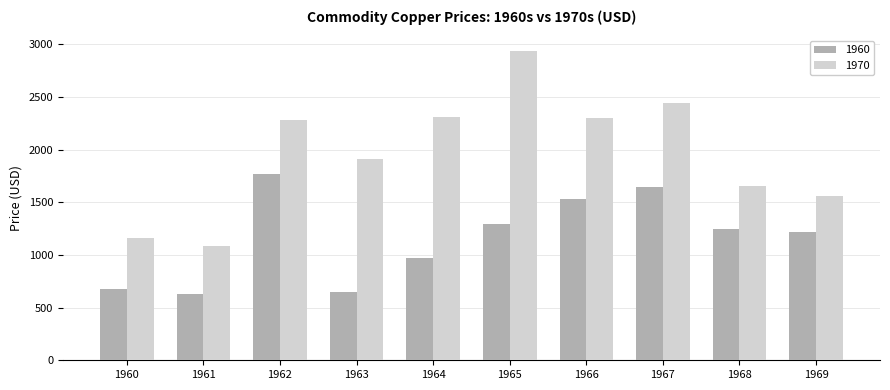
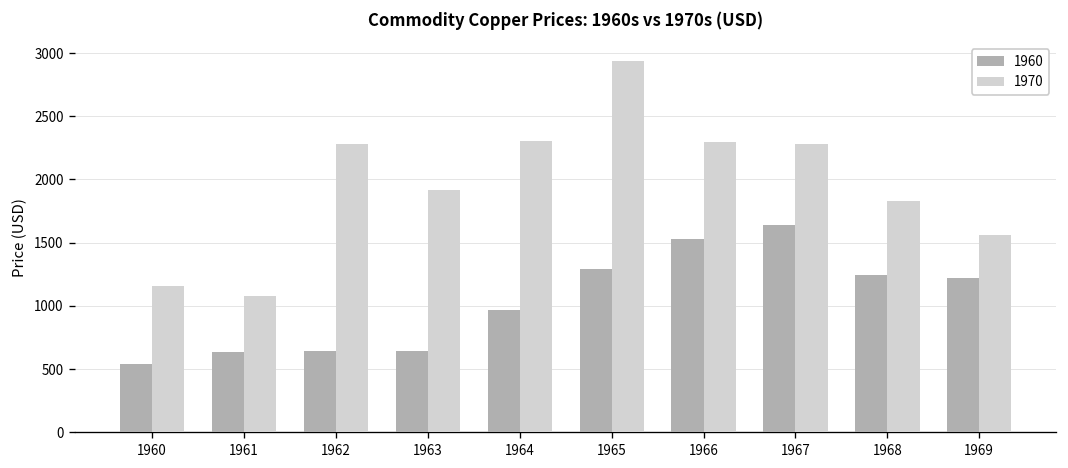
1960, 1960: 680 -> 540
1960, 1962: 1770 -> 650
1970, 1967: 2440 -> 2280
1970, 1968: 1650 -> 1830
